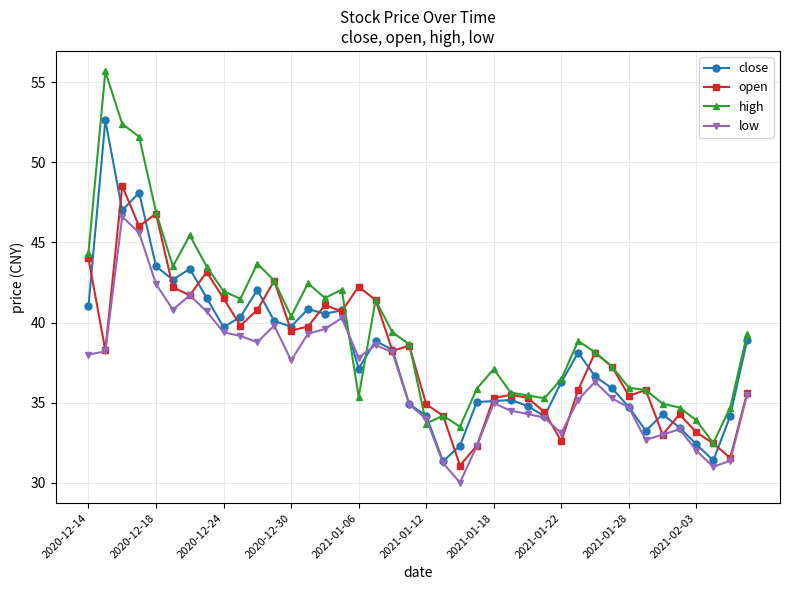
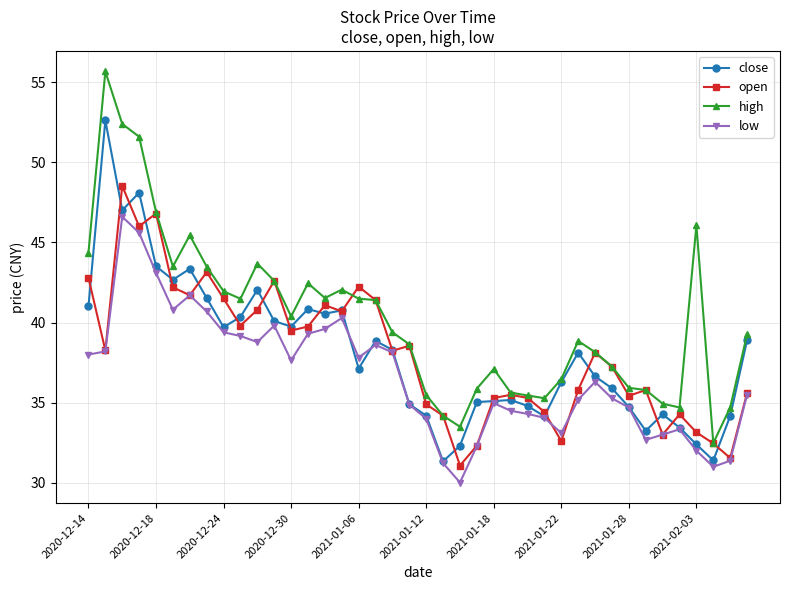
open, 2020-12-14: 44.0 -> 42.8
low, 2020-12-18: 42.4 -> 43.1
high, 2021-01-06: 35.4 -> 41.5
high, 2021-01-12: 33.7 -> 35.5
high, 2021-02-03: 33.9 -> 46.1
